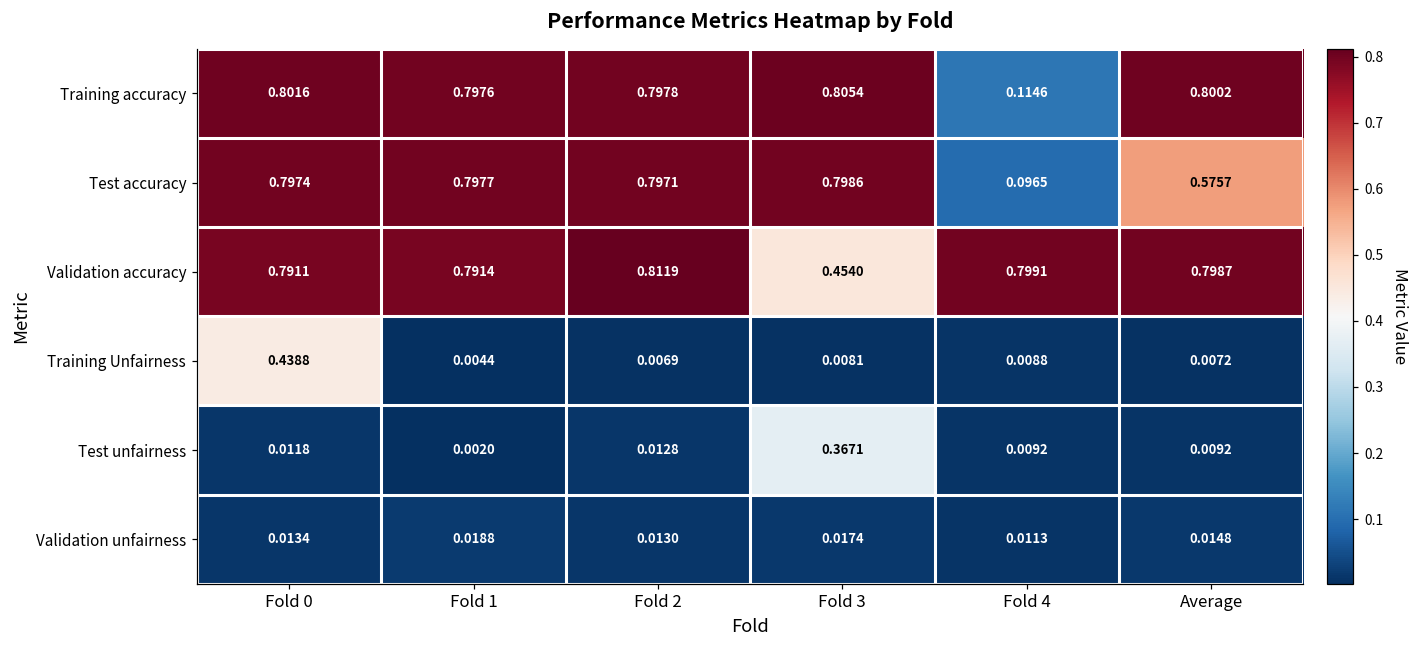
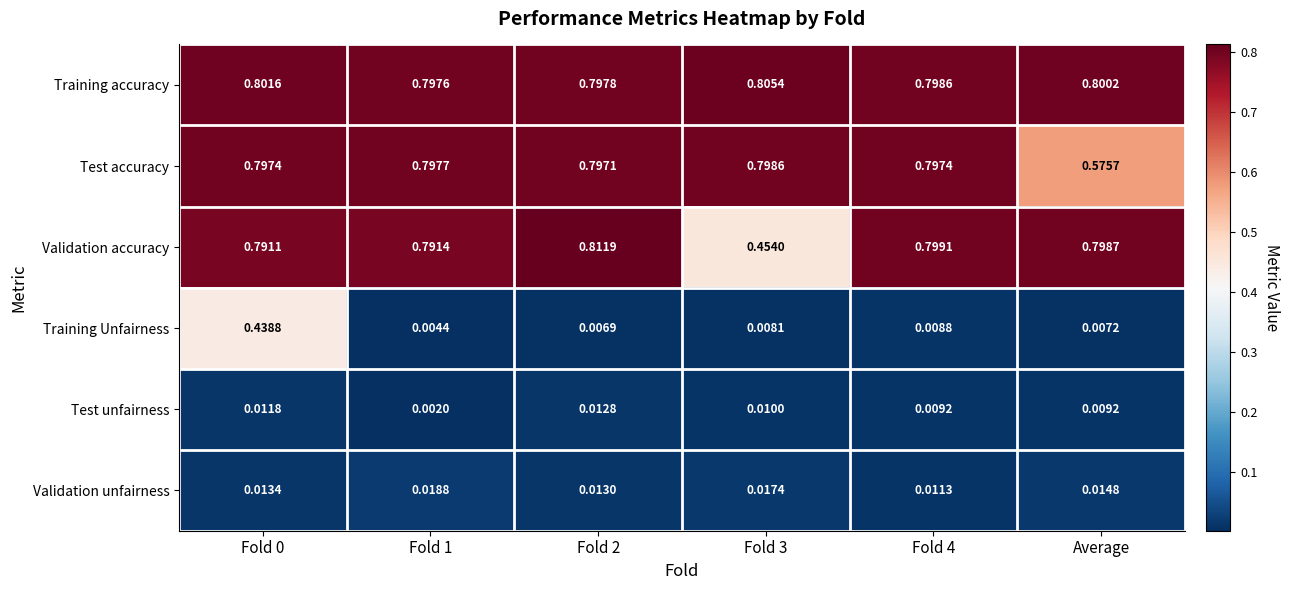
Training accuracy, Fold 4: 0.1146 -> 0.7986
Test accuracy, Fold 4: 0.0965 -> 0.7974
Test unfairness, Fold 3: 0.3671 -> 0.0100
